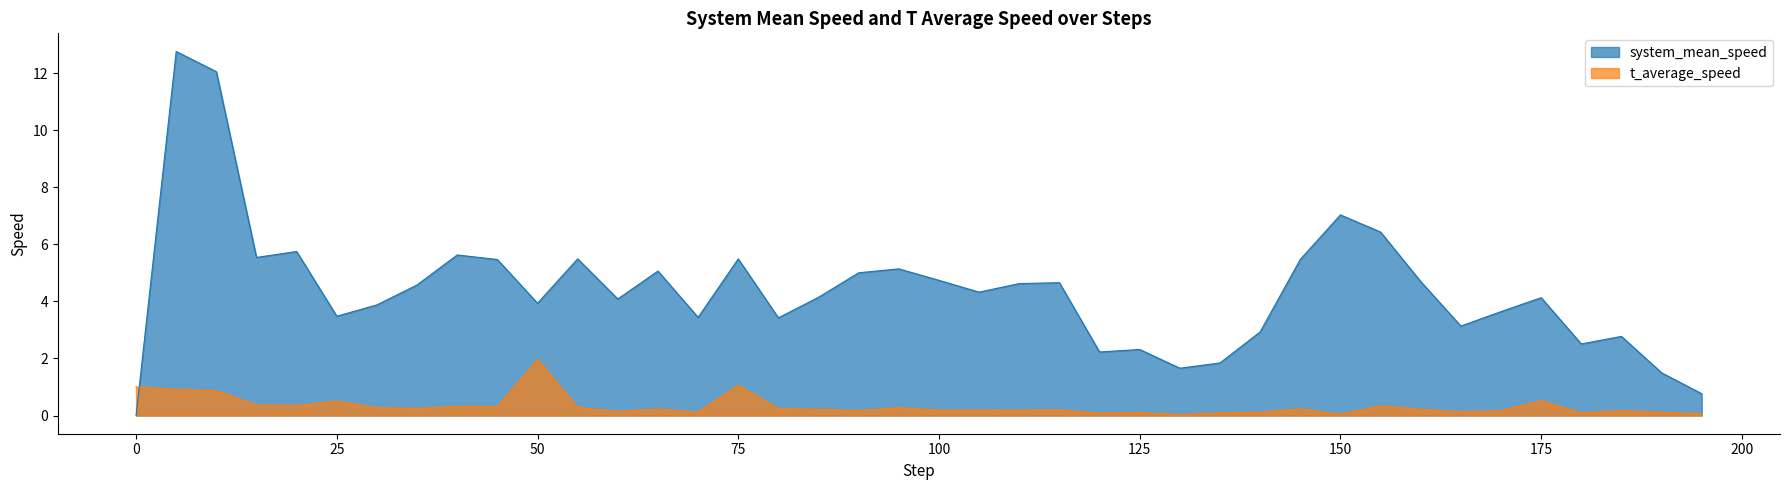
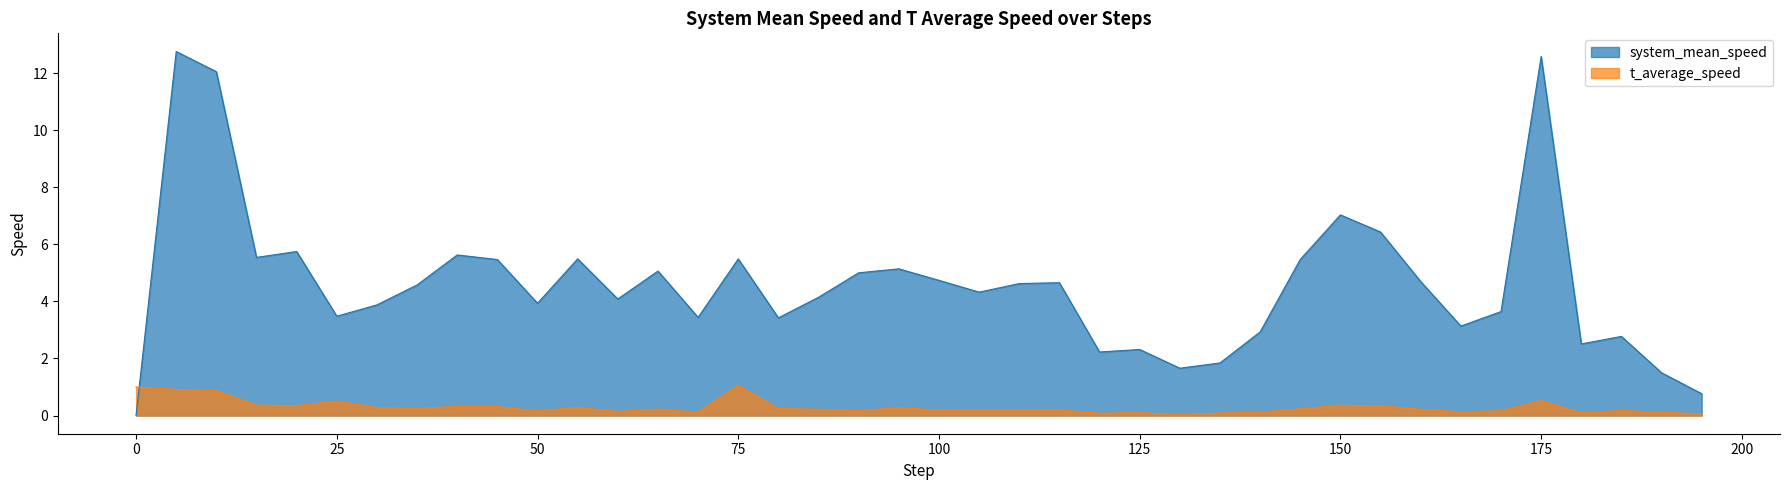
t_average_speed, 50: 2.0 -> 0.2
t_average_speed, 150: 0.0 -> 0.4
system_mean_speed, 175: 4.1 -> 12.6
